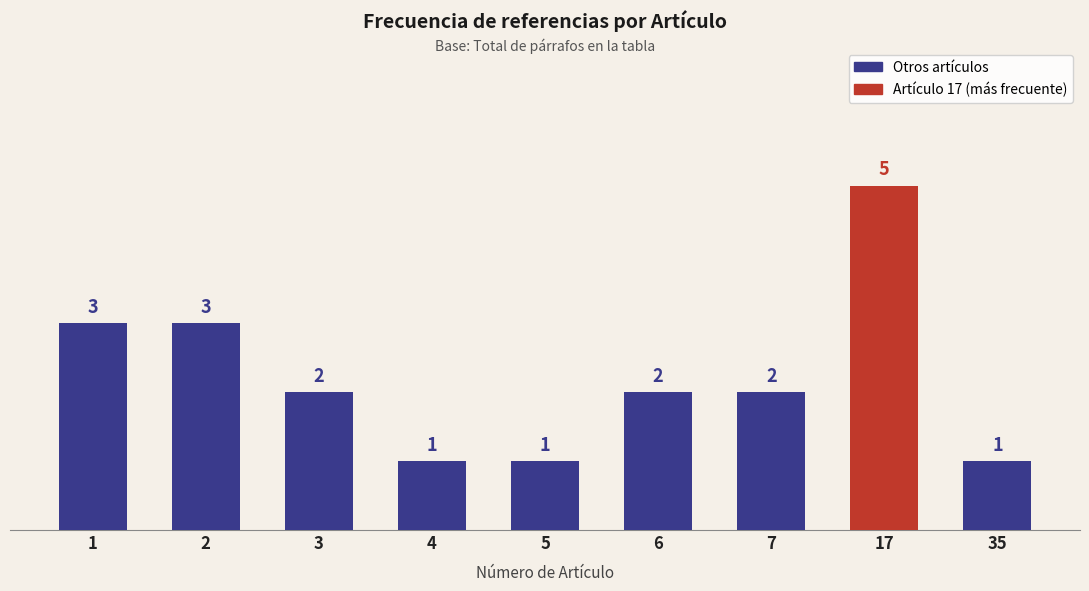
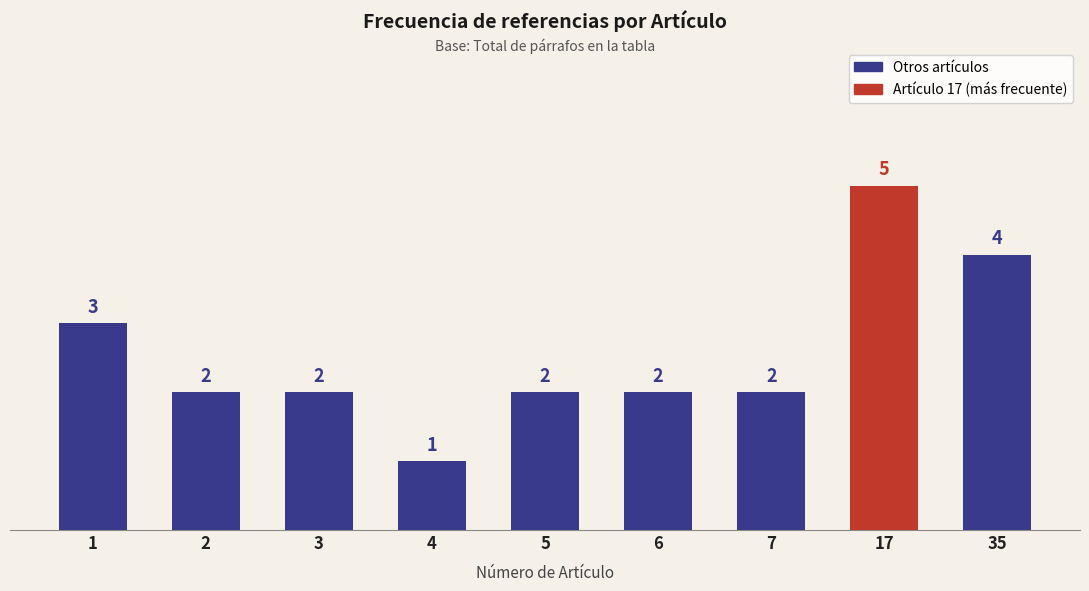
2: 3 -> 2
5: 1 -> 2
35: 1 -> 4
